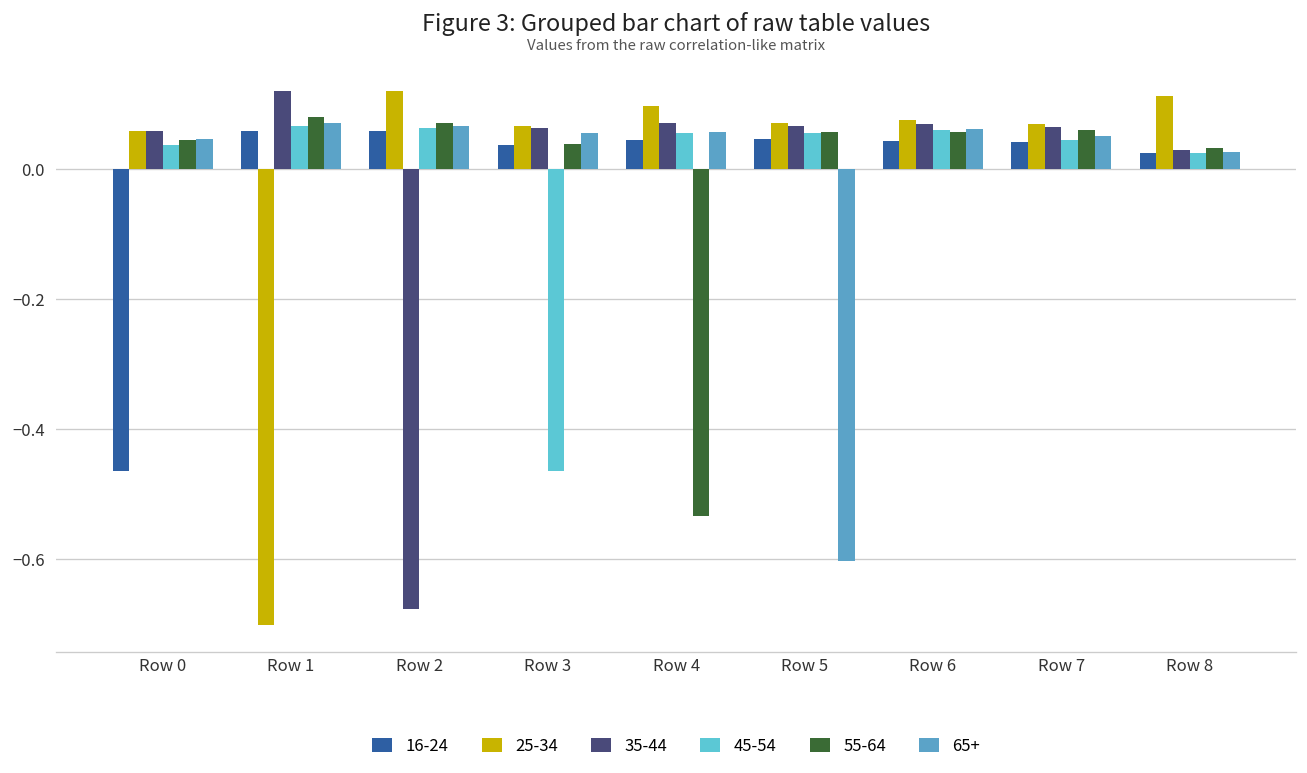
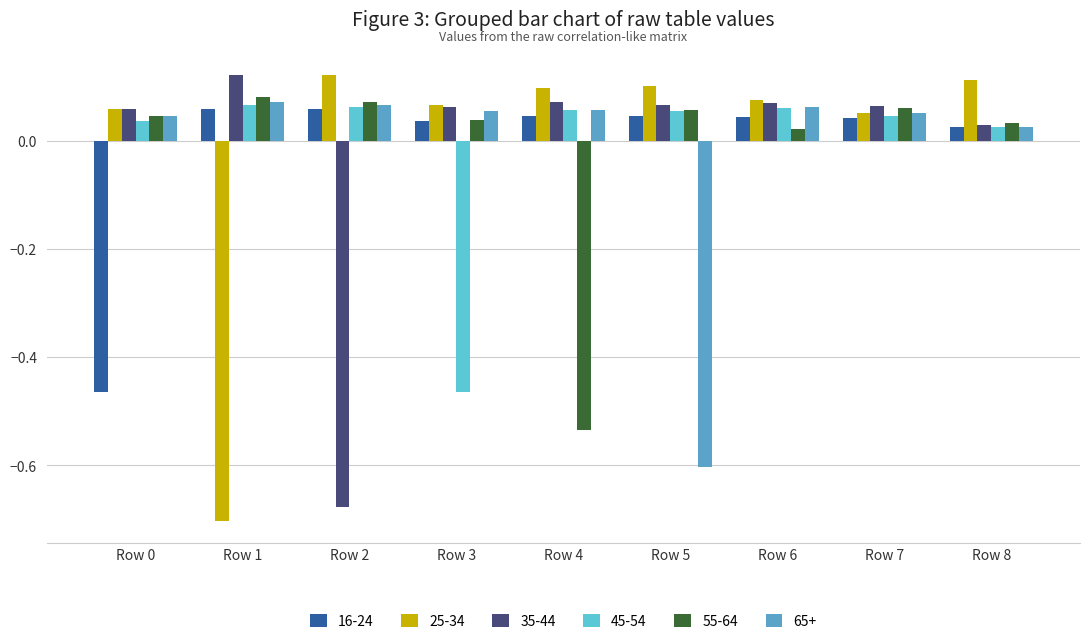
25-34, Row 5: 0.07 -> 0.10
55-64, Row 6: 0.06 -> 0.02
25-34, Row 7: 0.07 -> 0.05
